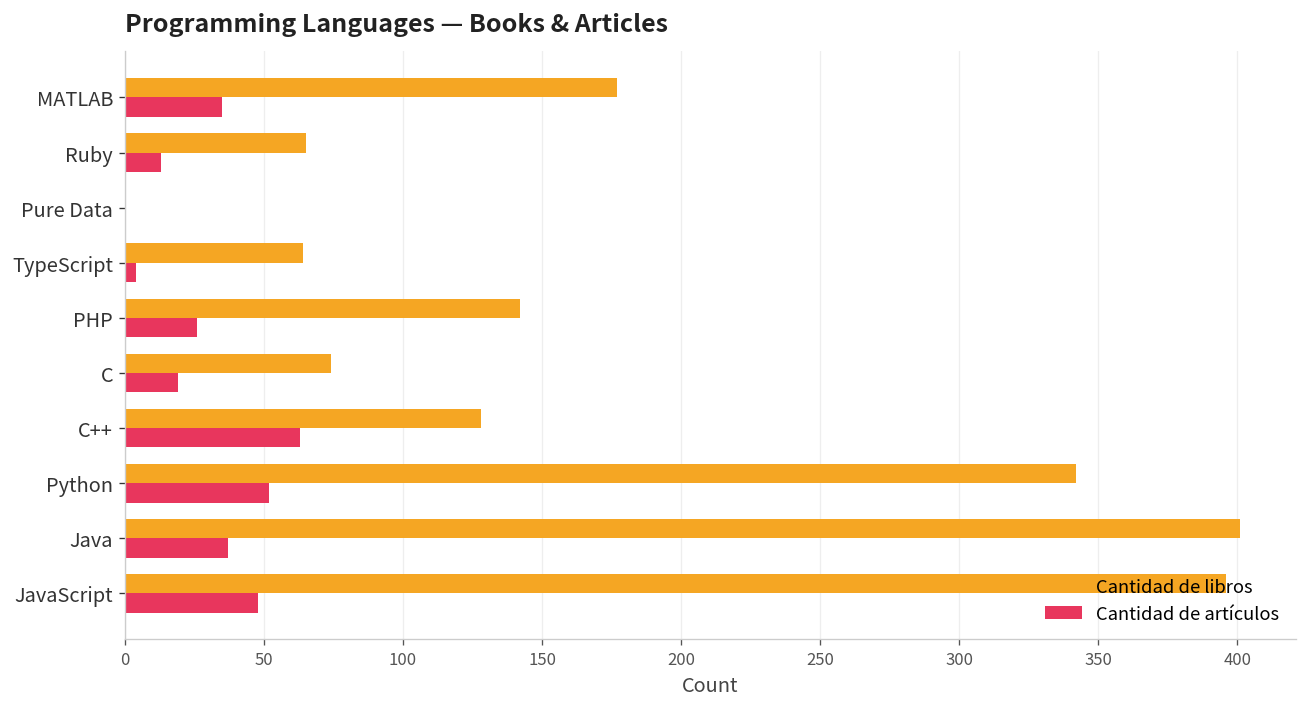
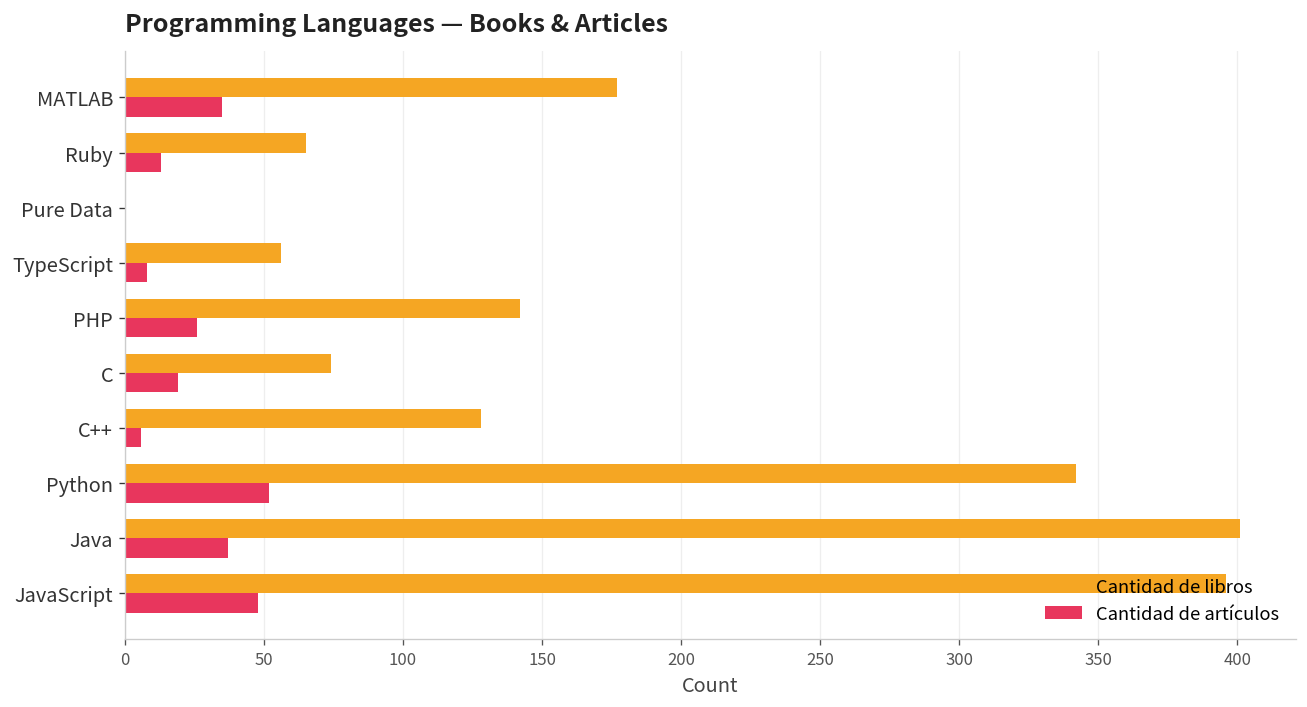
Cantidad de libros, TypeScript: 64 -> 56
Cantidad de artículos, TypeScript: 4 -> 8
Cantidad de artículos, C++: 63 -> 6
